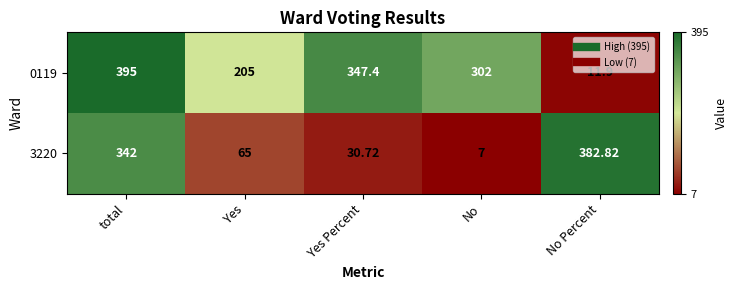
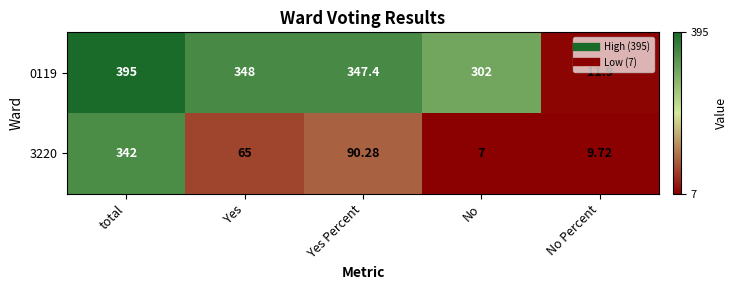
0119, Yes: 205 -> 348
3220, Yes Percent: 30.72 -> 90.28
3220, No Percent: 382.82 -> 9.72
